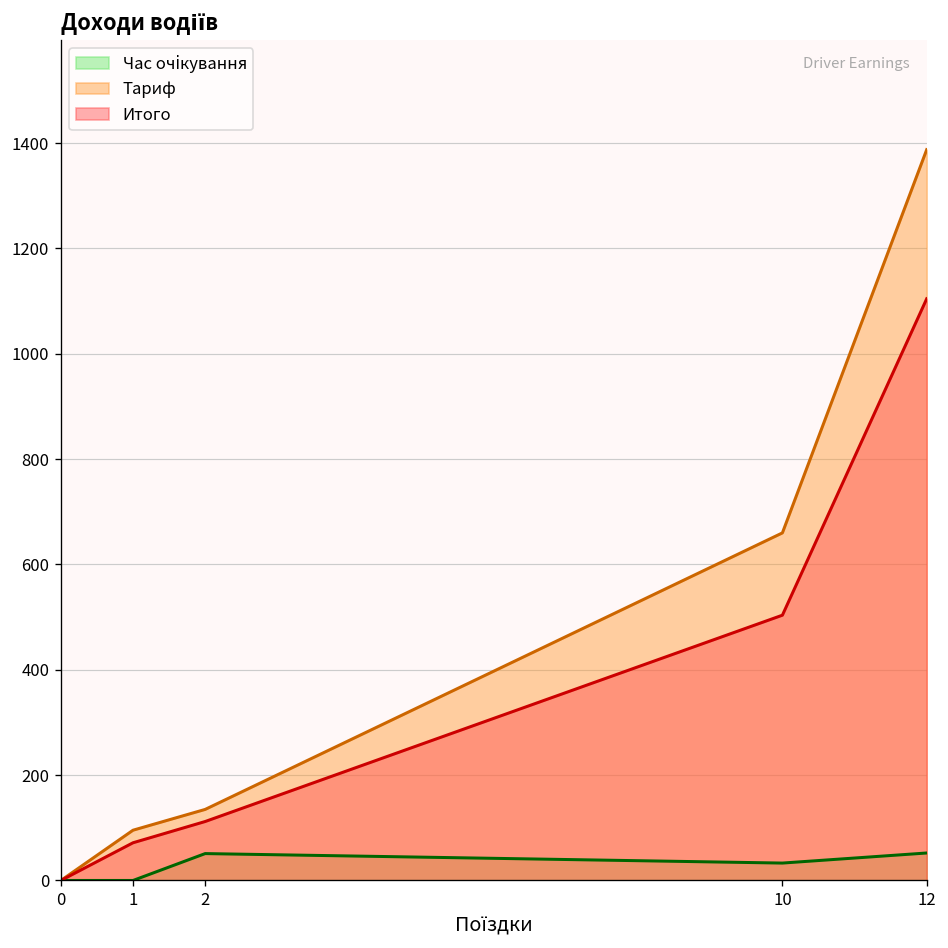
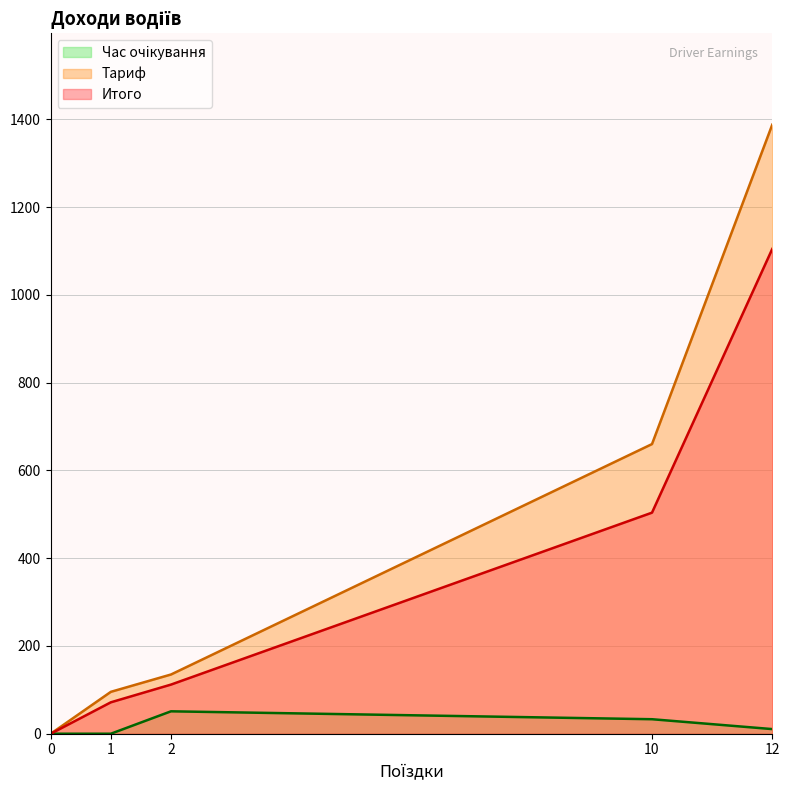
Час очікування, 12: 50 -> 10
